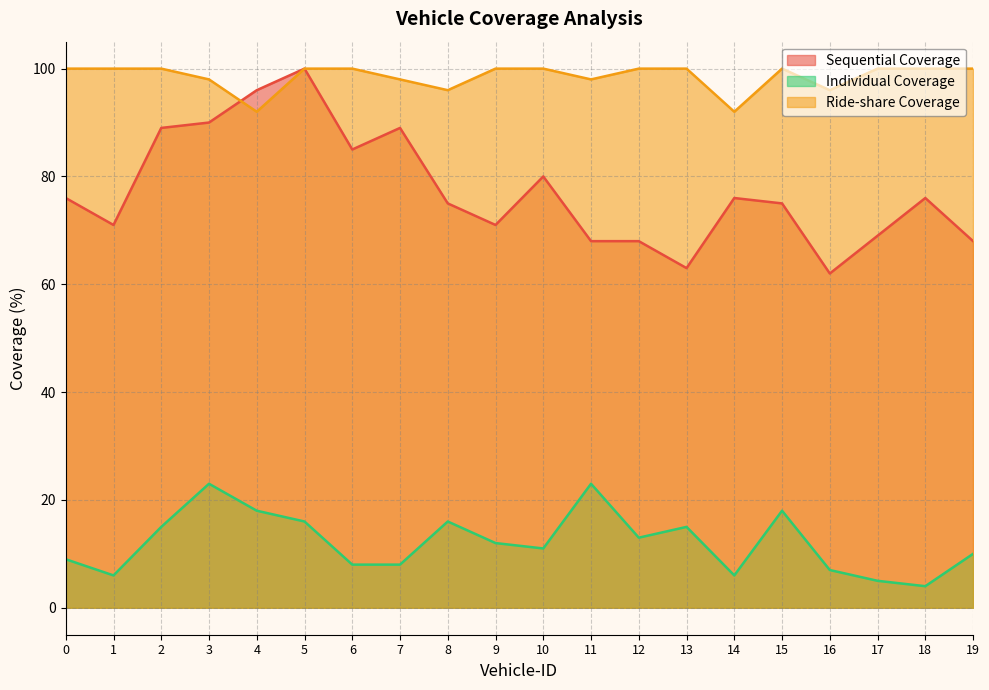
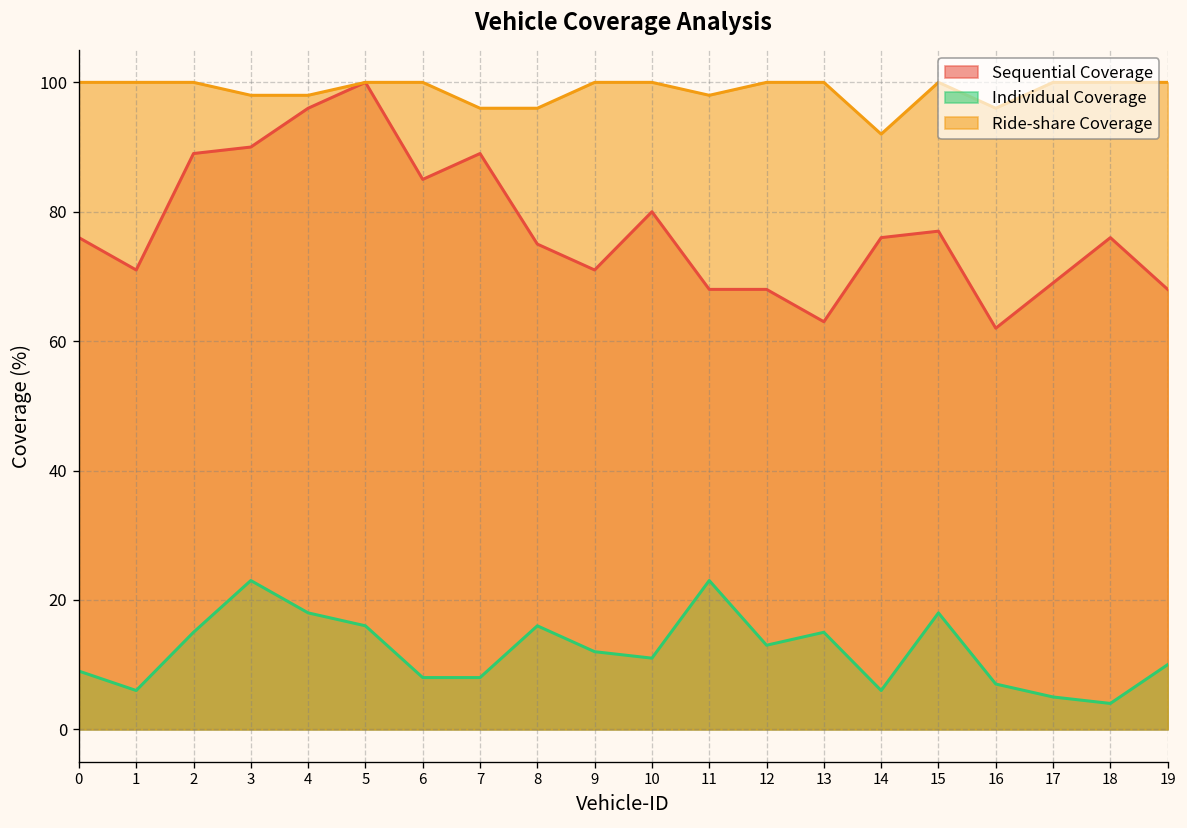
Ride-share Coverage, 4: 92 -> 98
Ride-share Coverage, 7: 98 -> 96
Sequential Coverage, 15: 75 -> 77
